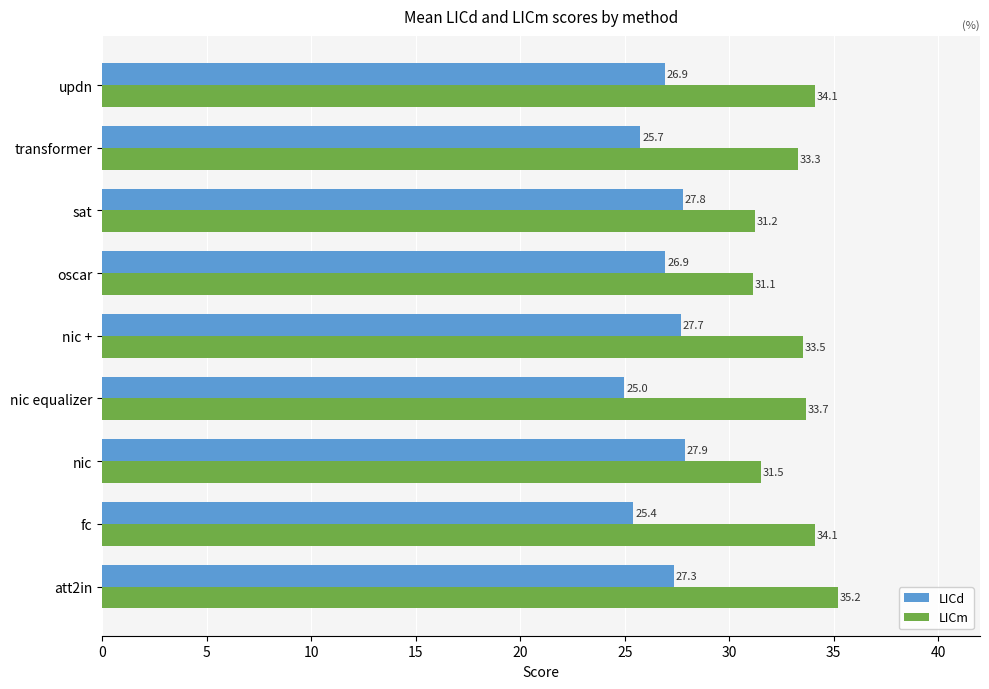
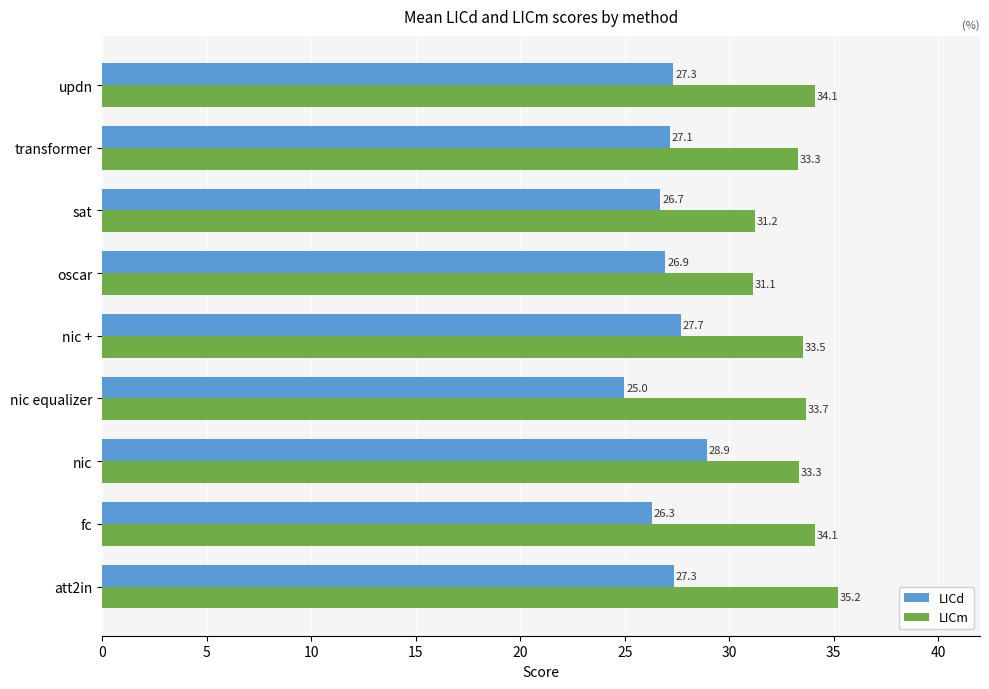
LICd, updn: 26.9 -> 27.3
LICd, transformer: 25.7 -> 27.1
LICd, sat: 27.8 -> 26.7
LICd, nic: 27.9 -> 28.9
LICm, nic: 31.5 -> 33.3
LICd, fc: 25.4 -> 26.3
